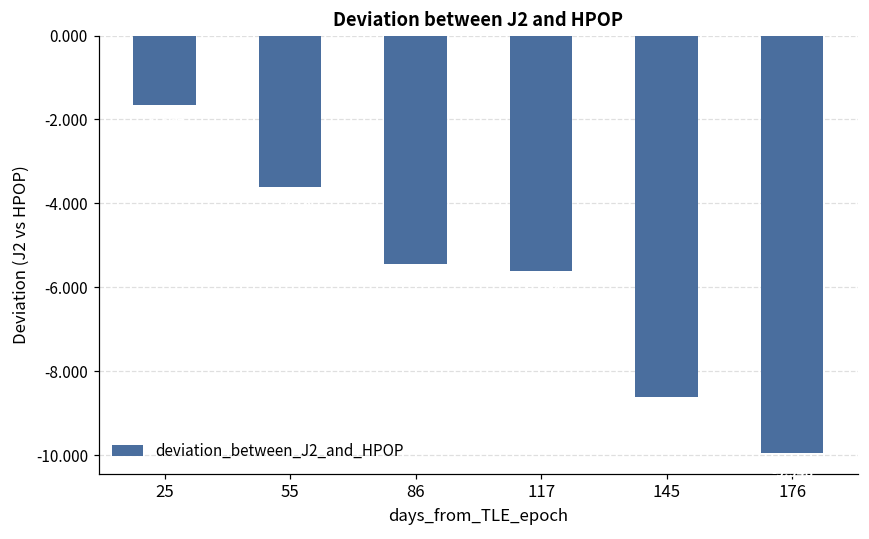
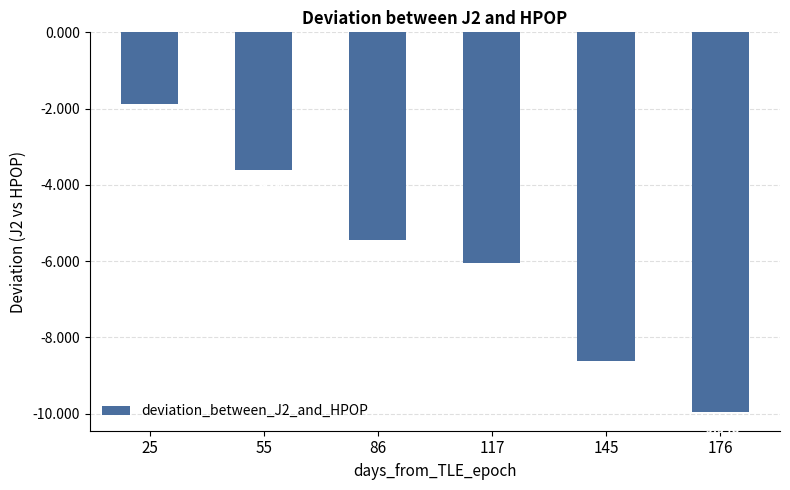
25: -1.7 -> -1.9
117: -5.6 -> -6.0
